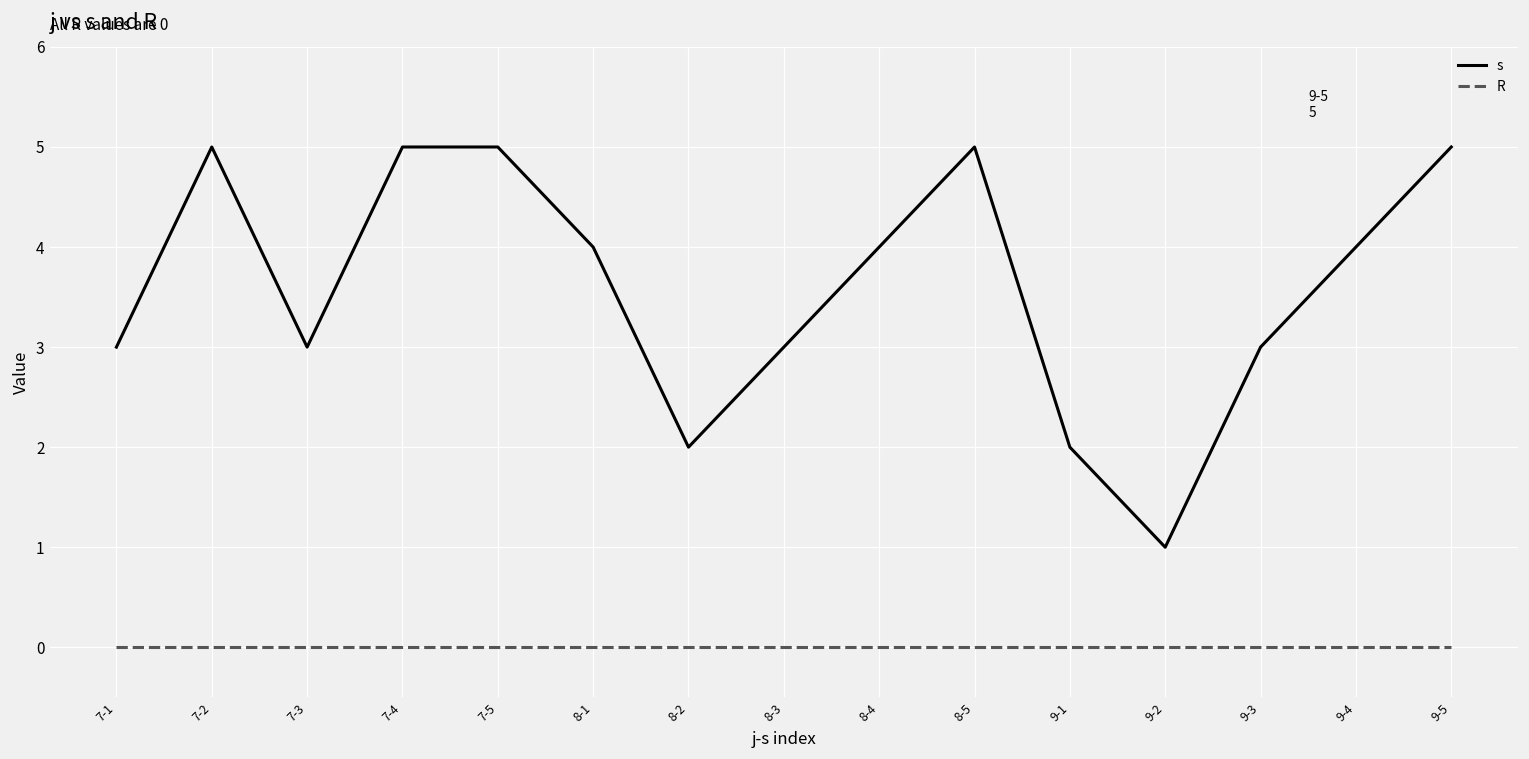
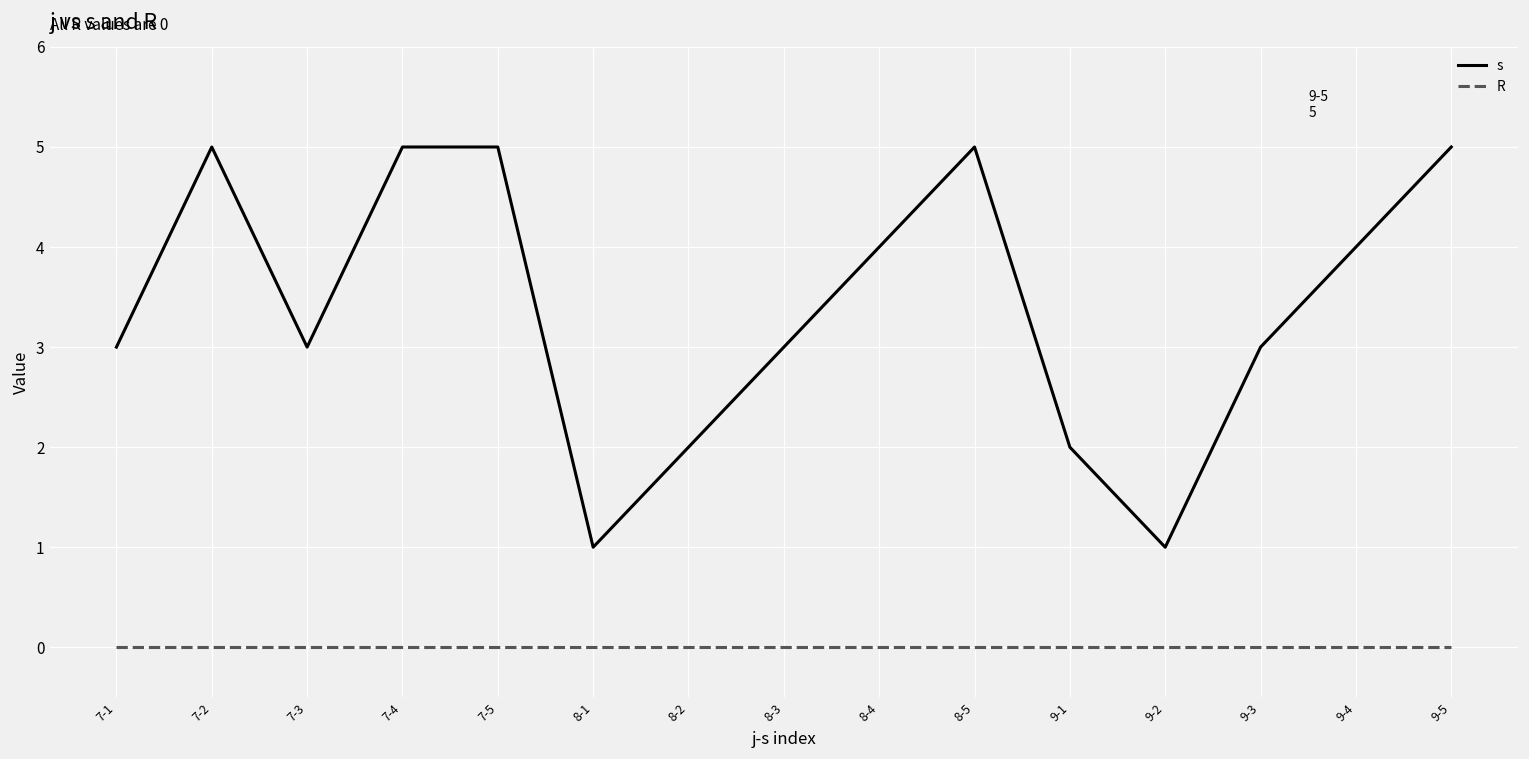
s, 8-1: 4 -> 1
